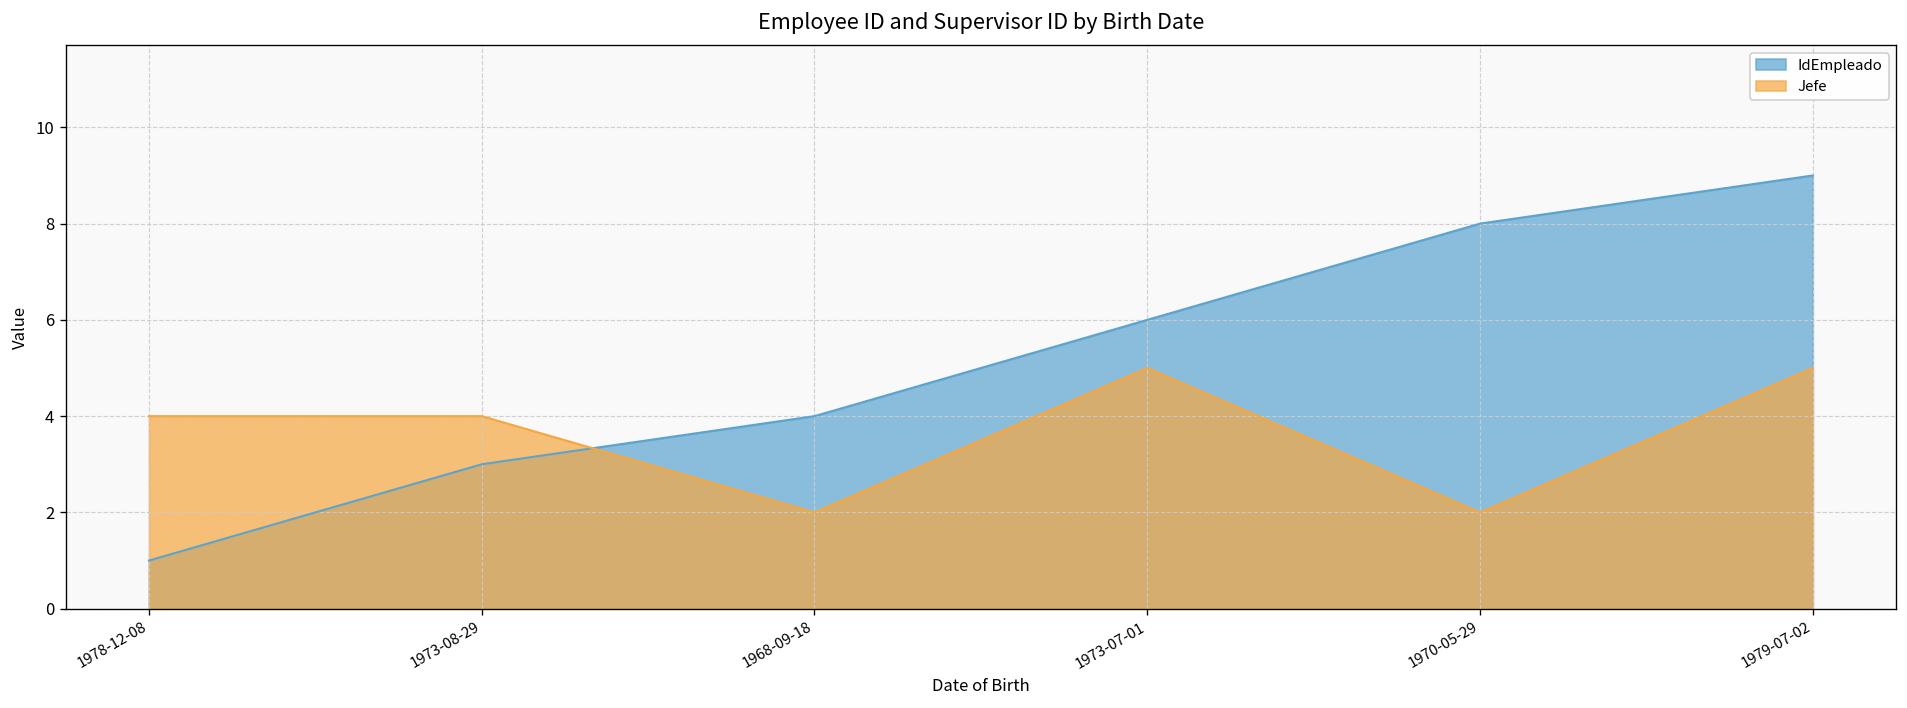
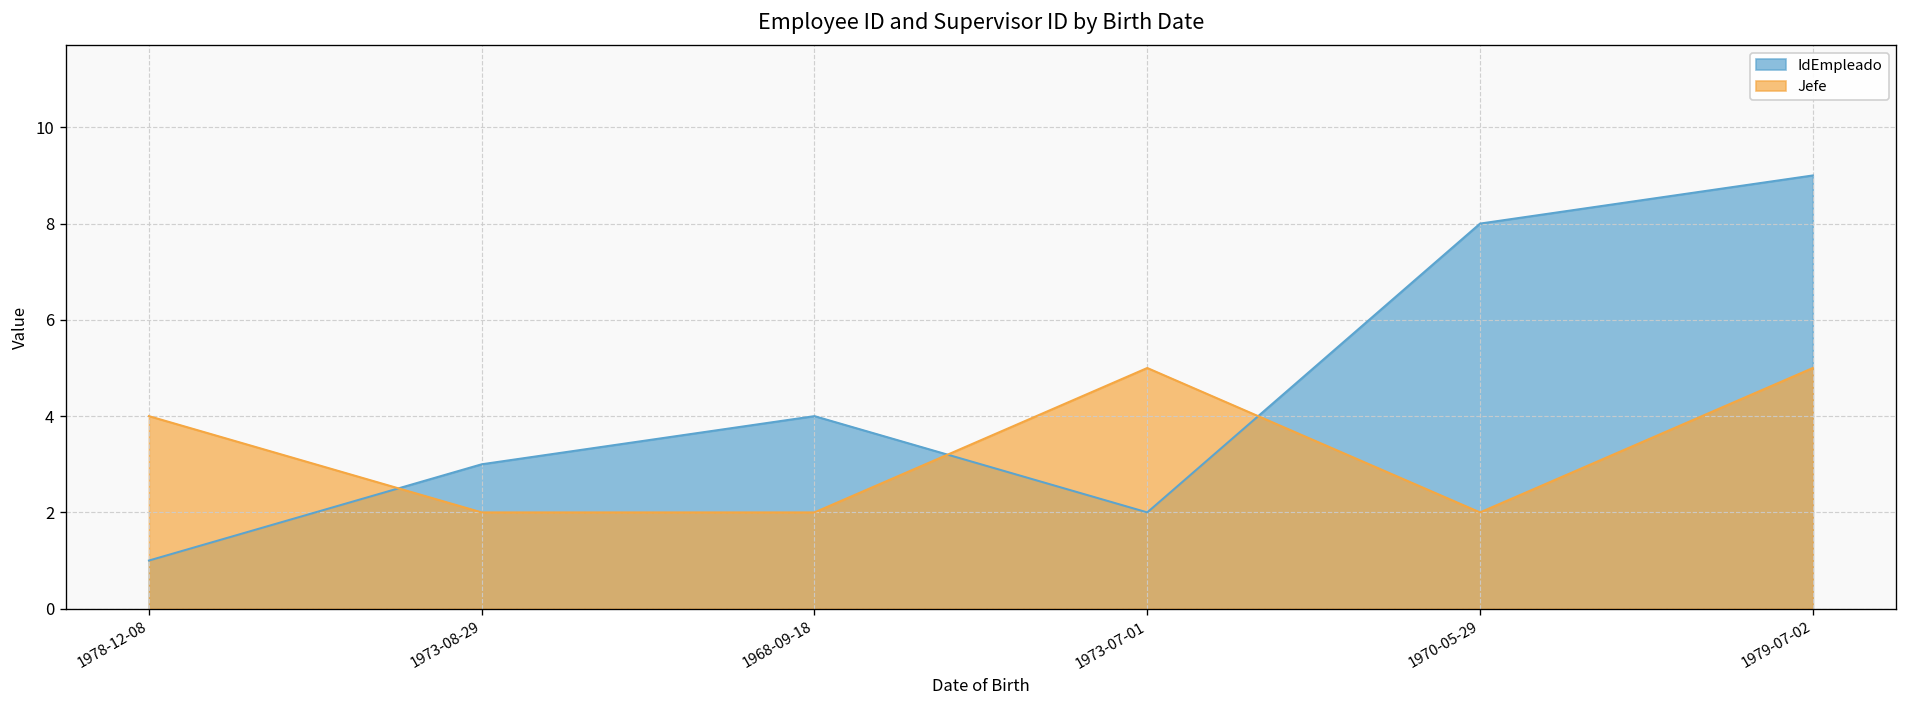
Jefe, 1973-08-29: 4 -> 2
IdEmpleado, 1973-07-01: 6 -> 2
